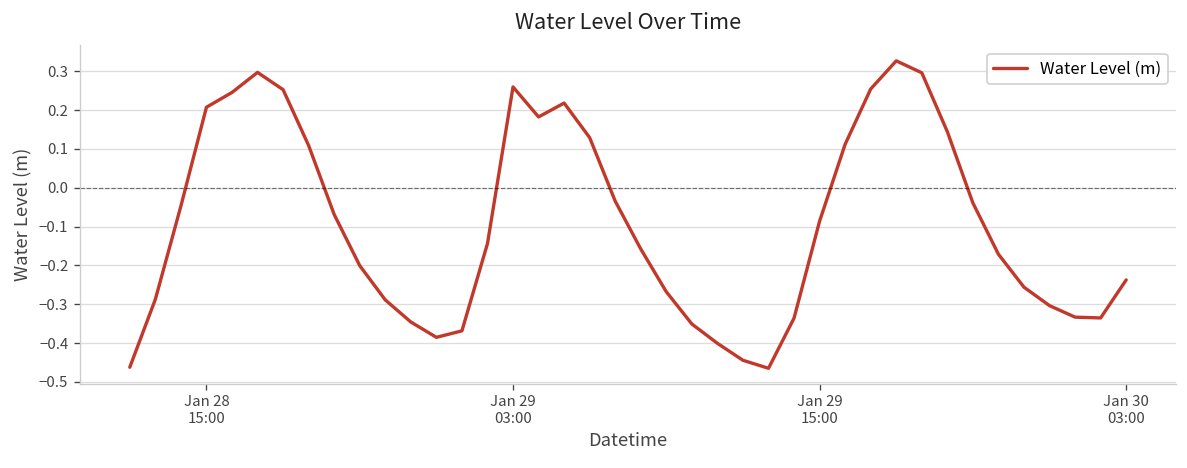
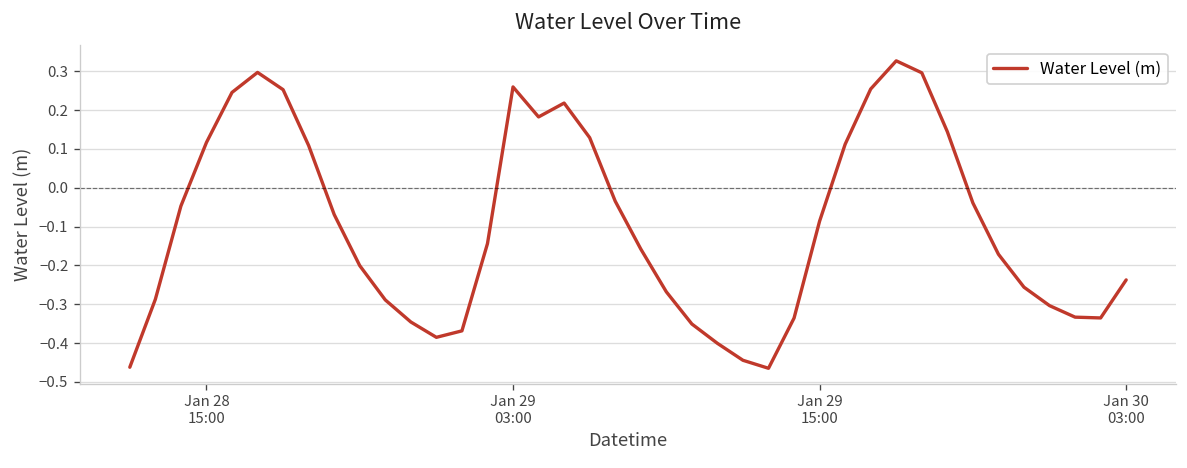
Jan 28 15:00: 0.21 -> 0.12
